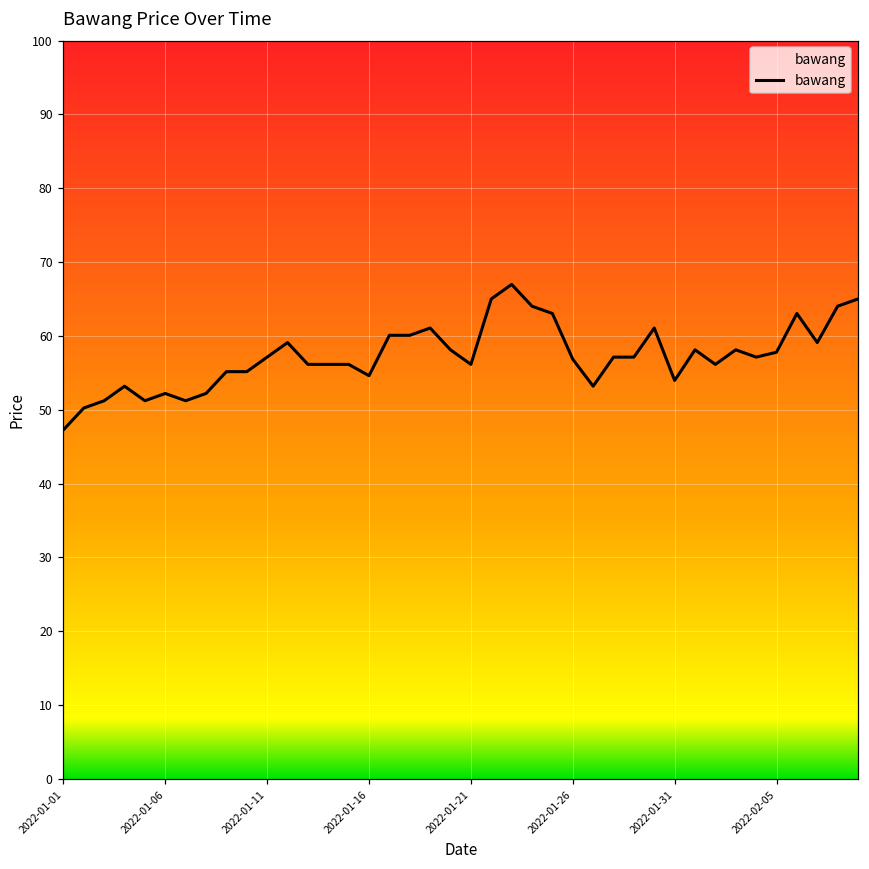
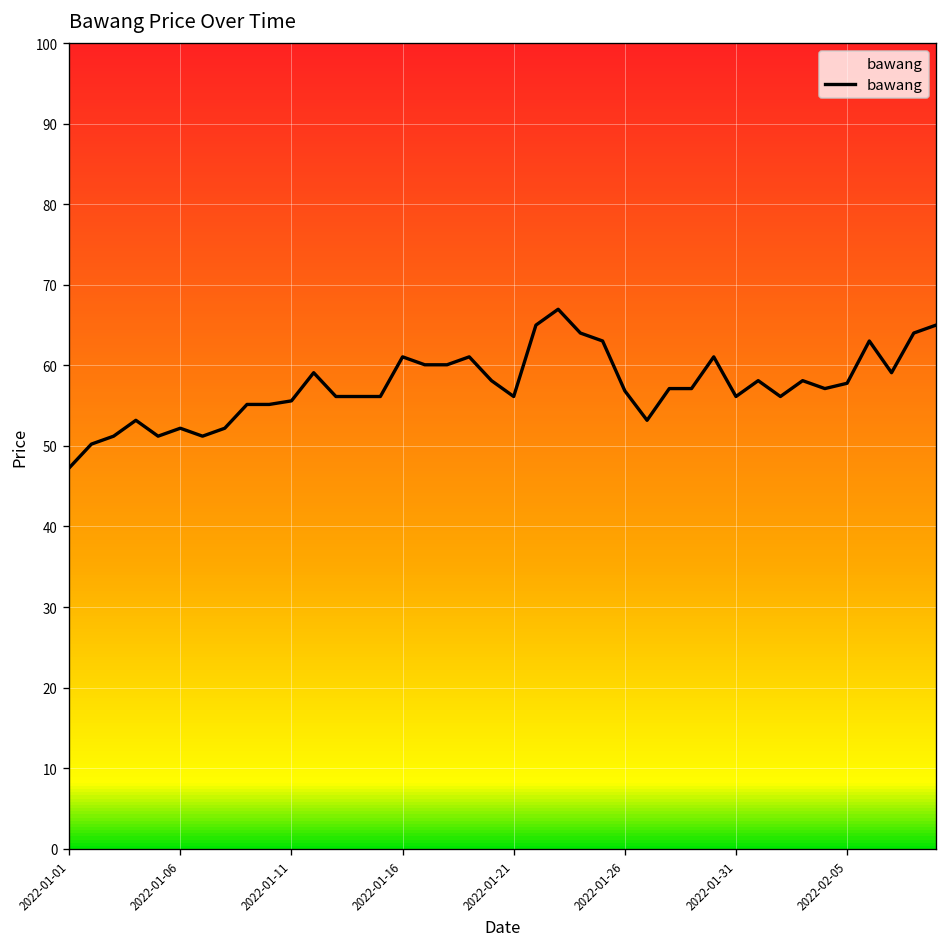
2022-01-11: 57 -> 56
2022-01-16: 55 -> 61
2022-01-31: 54 -> 56
